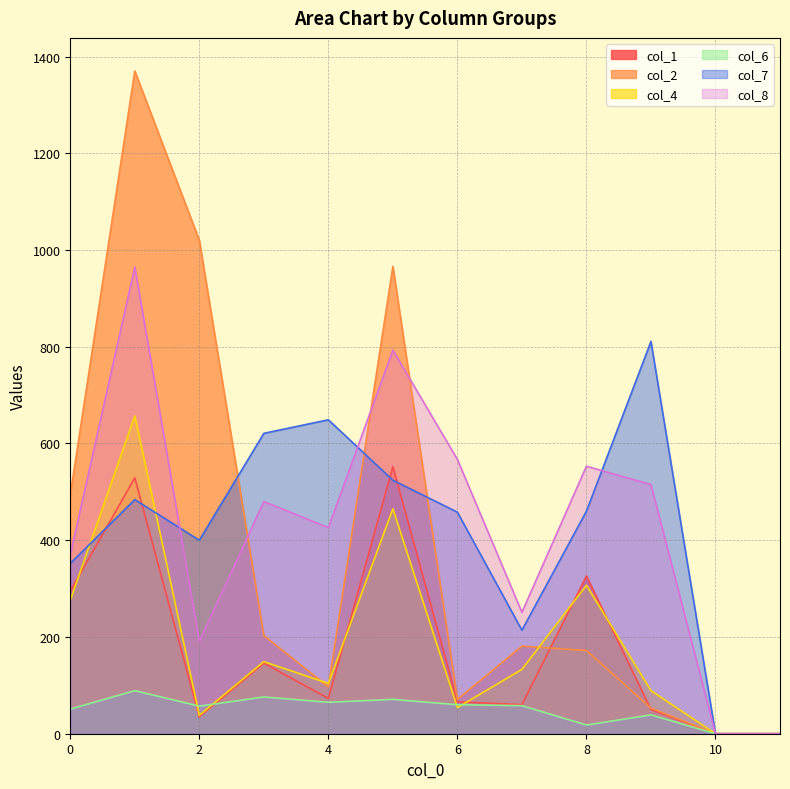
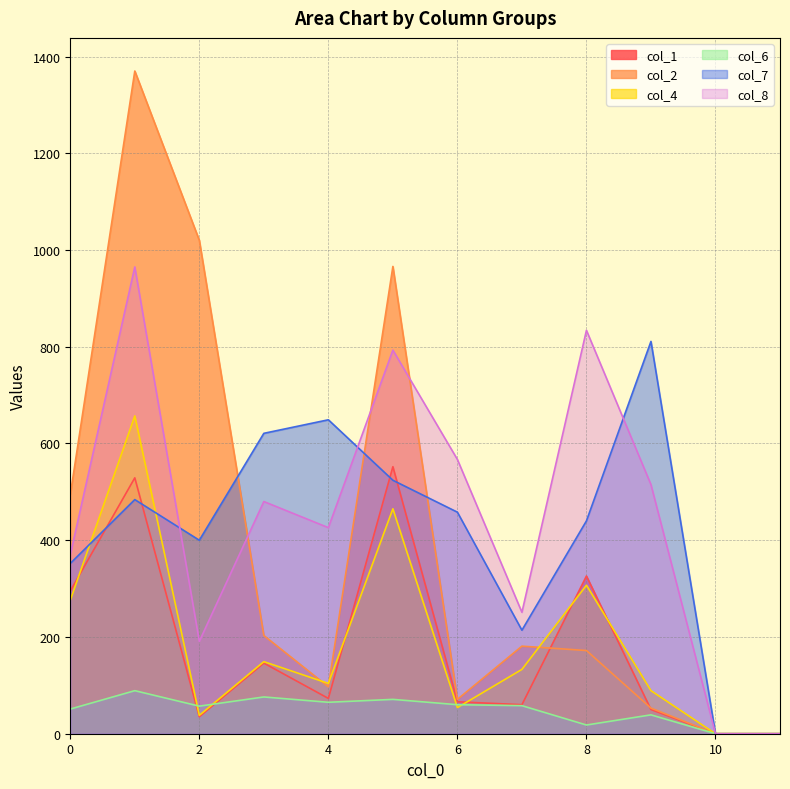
col_7, 8: 460 -> 440
col_8, 8: 550 -> 830
